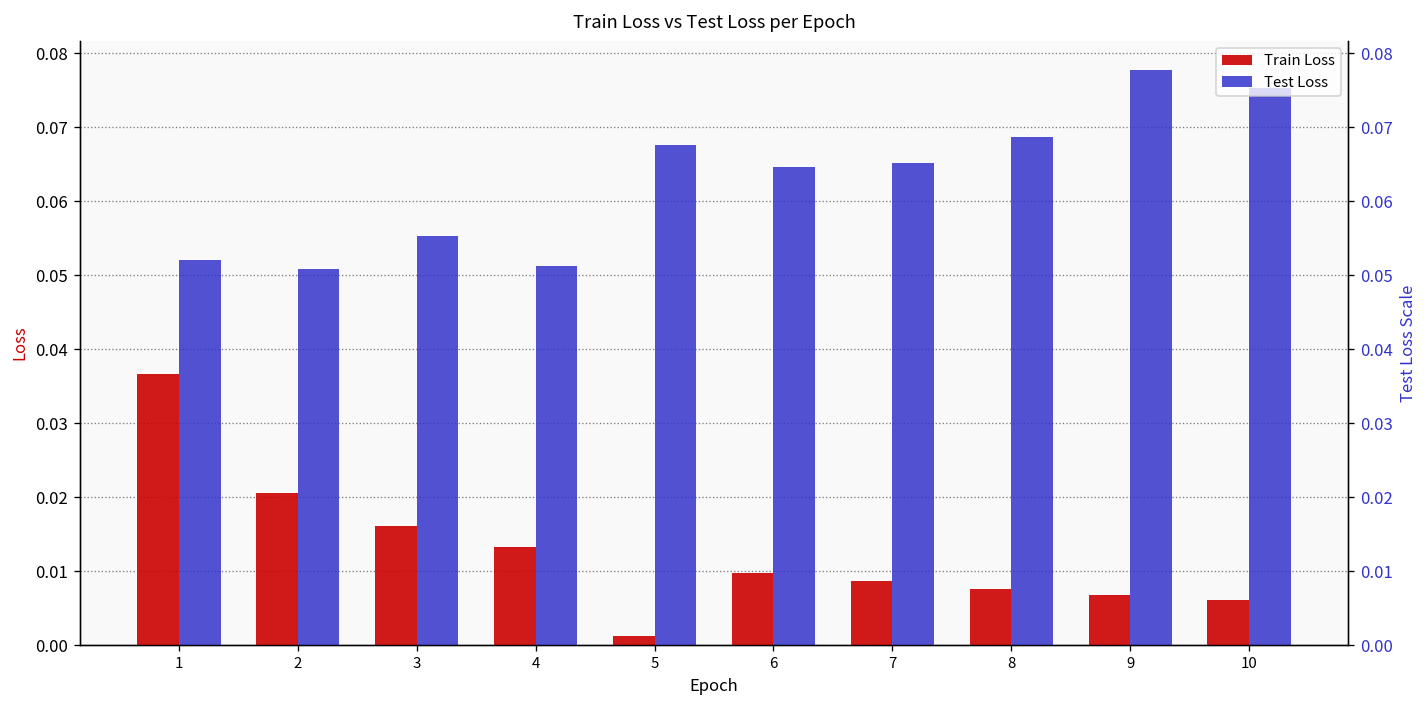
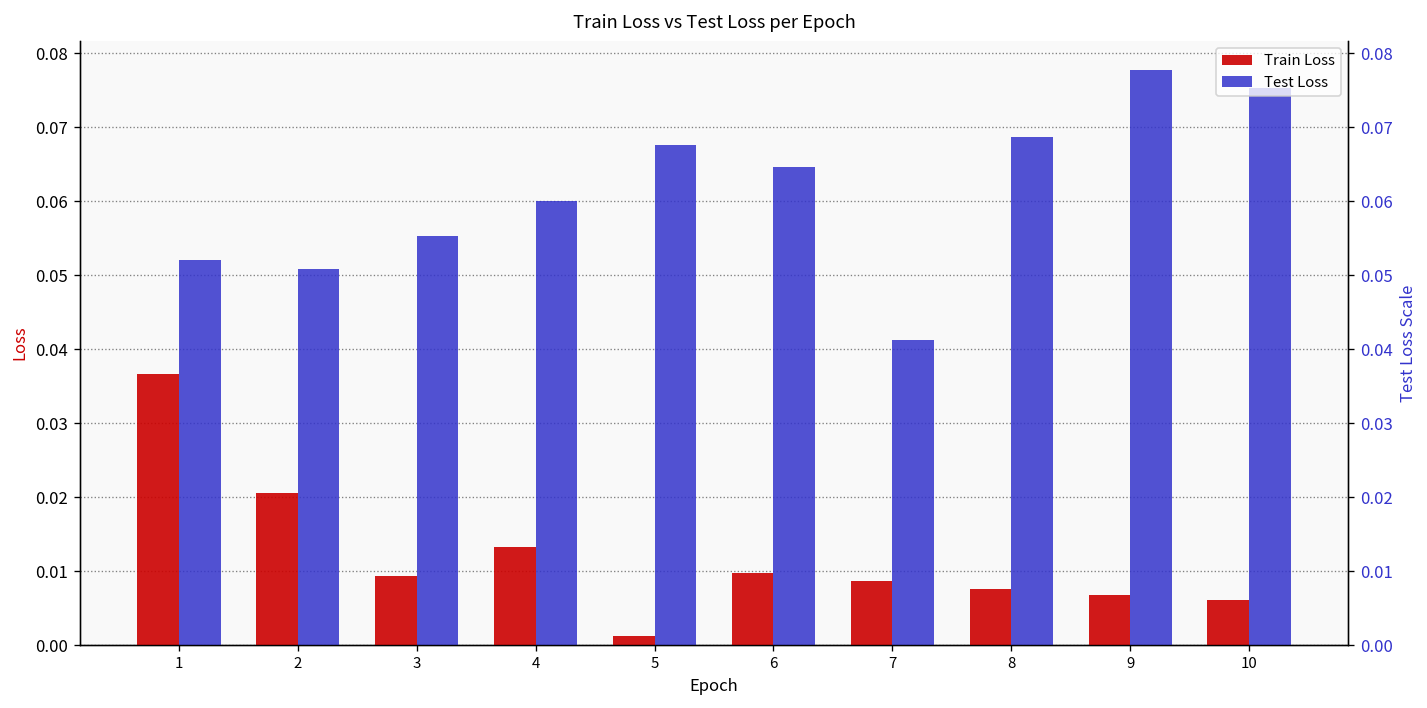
Train Loss, 3: 0.016 -> 0.009
Test Loss, 4: 0.051 -> 0.060
Test Loss, 7: 0.065 -> 0.041
